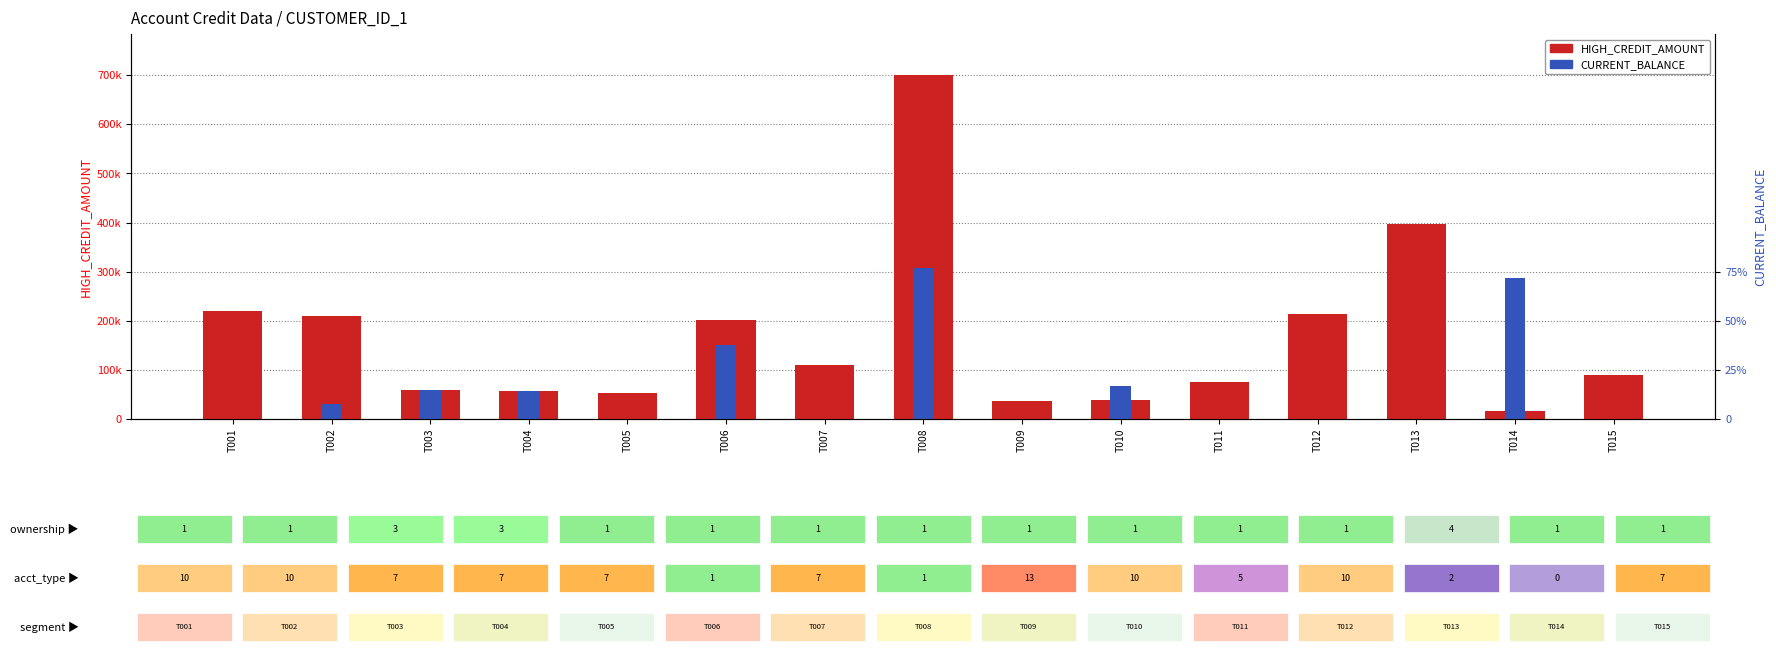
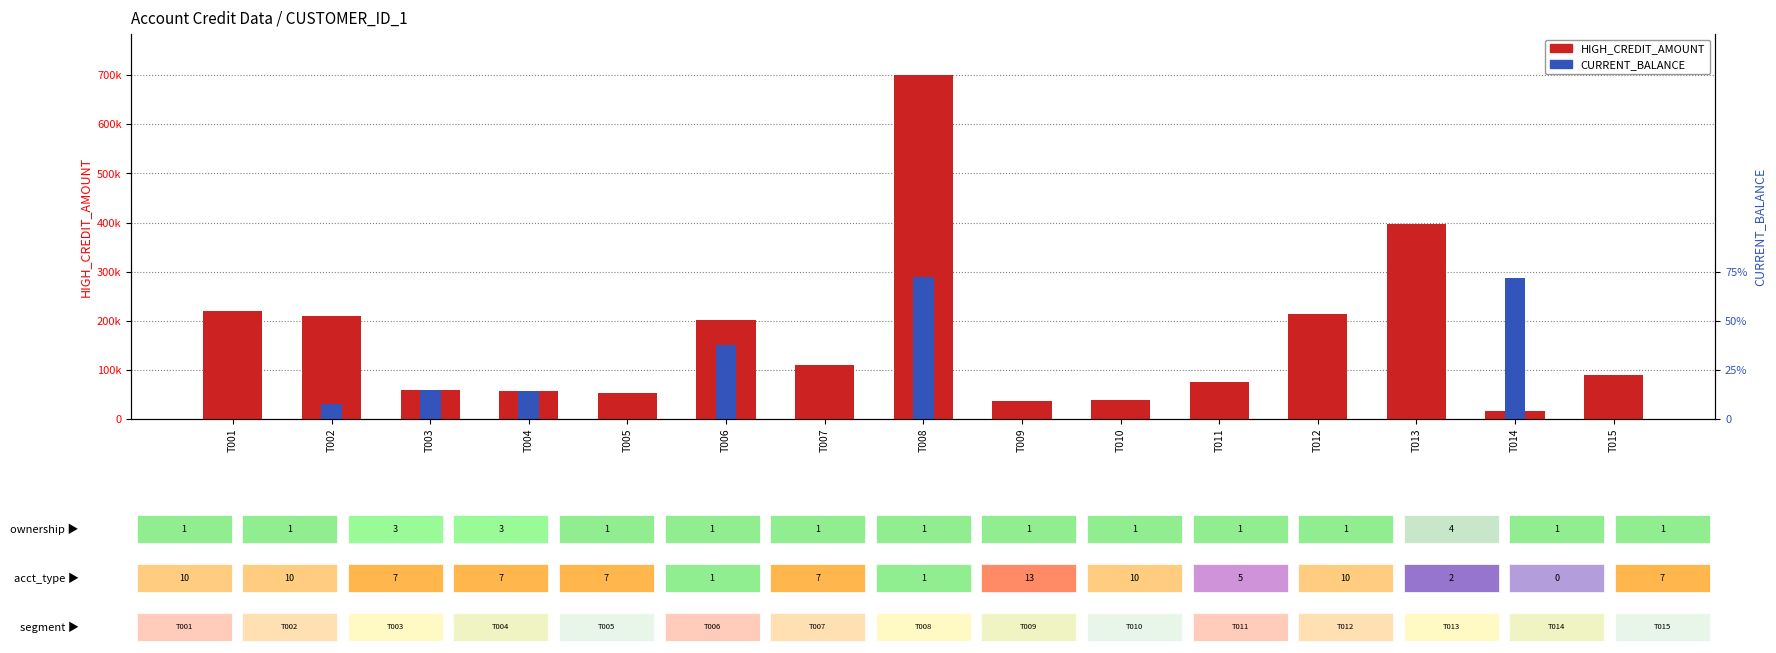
CURRENT_BALANCE, T008: 310000 -> 290000
CURRENT_BALANCE, T010: 70000 -> 0
